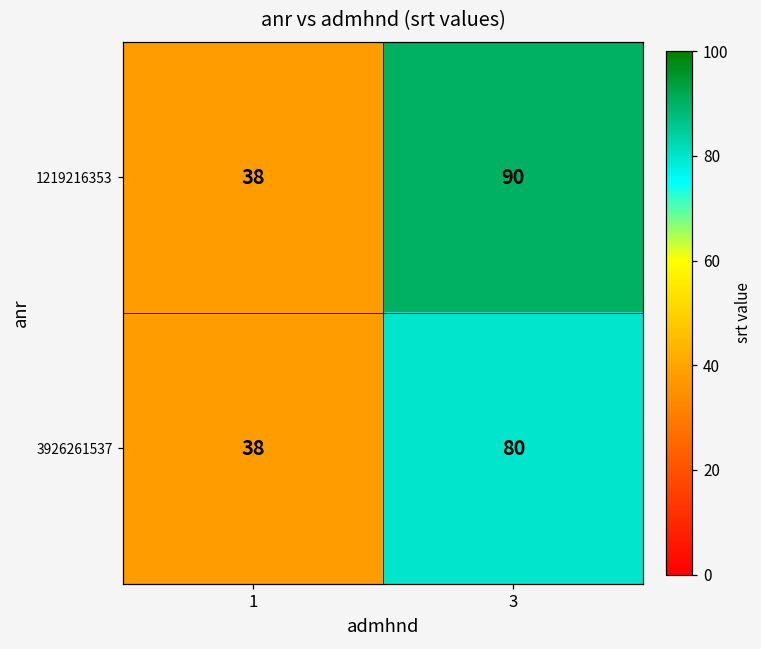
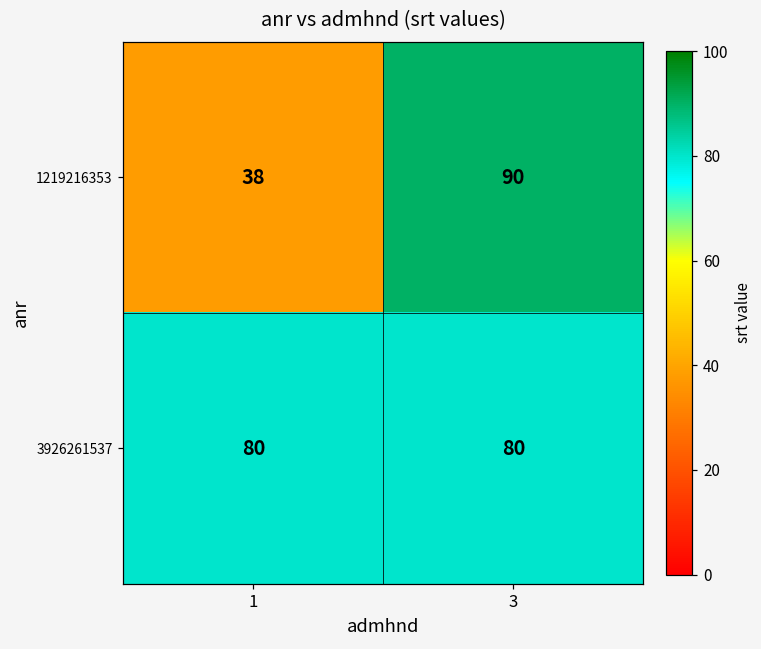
3926261537, 1: 38 -> 80
